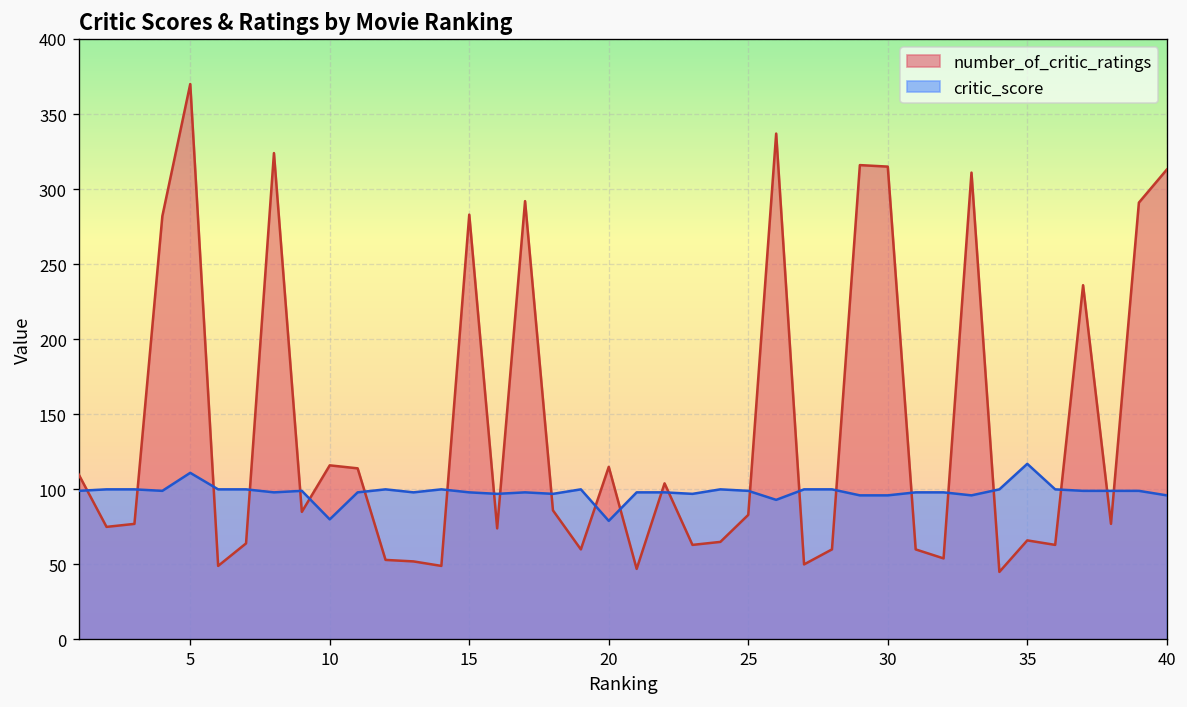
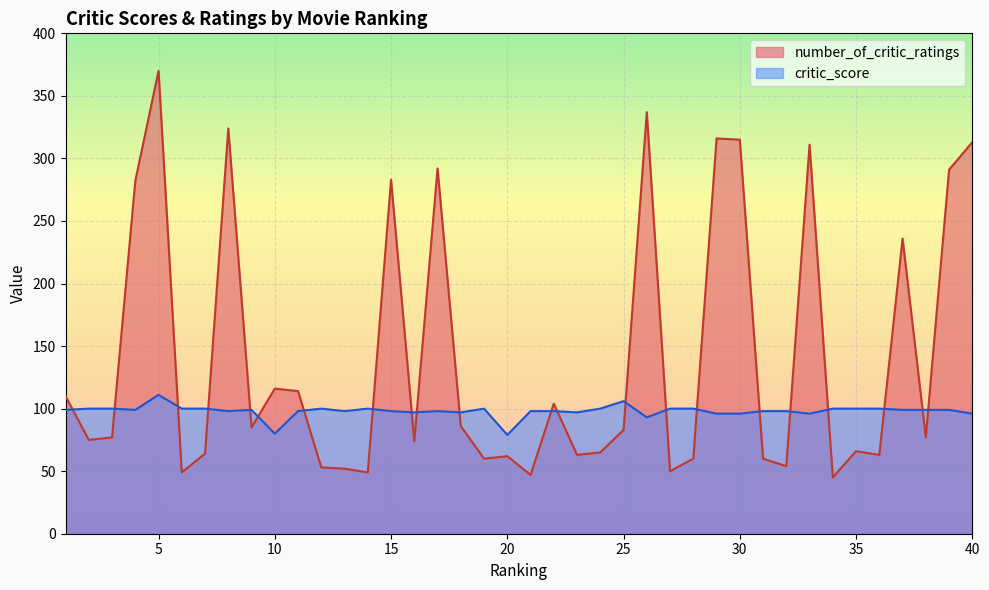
number_of_critic_ratings, 20: 115 -> 62
critic_score, 25: 99 -> 106
critic_score, 35: 117 -> 100
